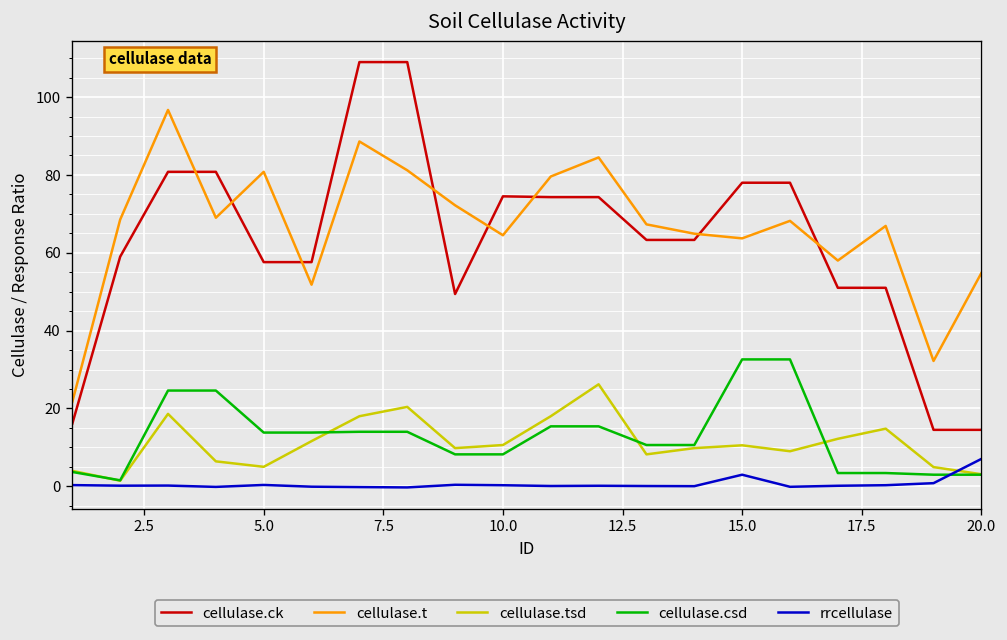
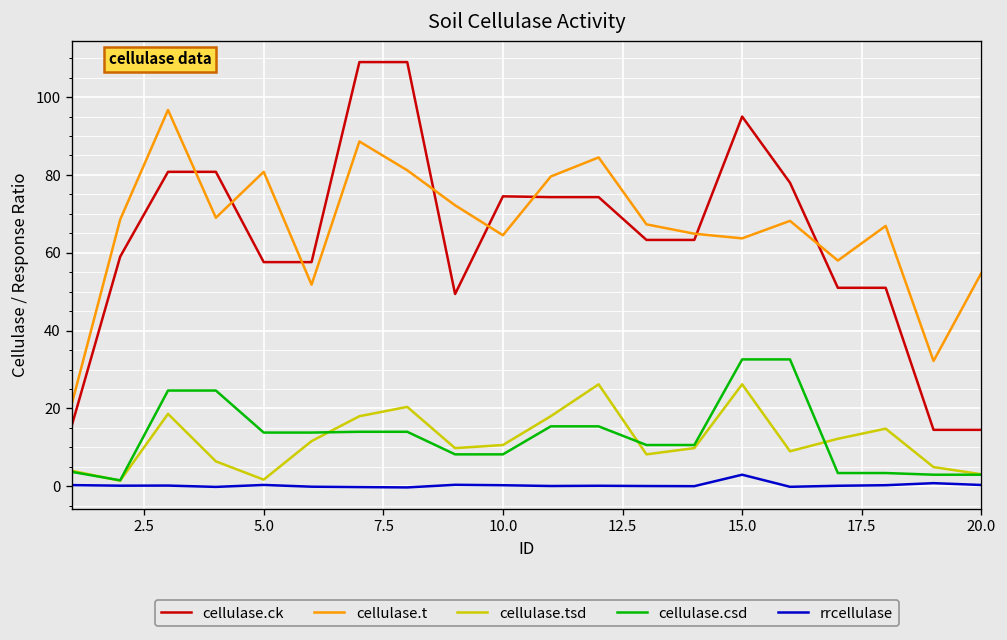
cellulase.tsd, 5.0: 5 -> 2
cellulase.ck, 15.0: 78 -> 95
cellulase.tsd, 15.0: 11 -> 26
rrcellulase, 20.0: 7 -> 0
